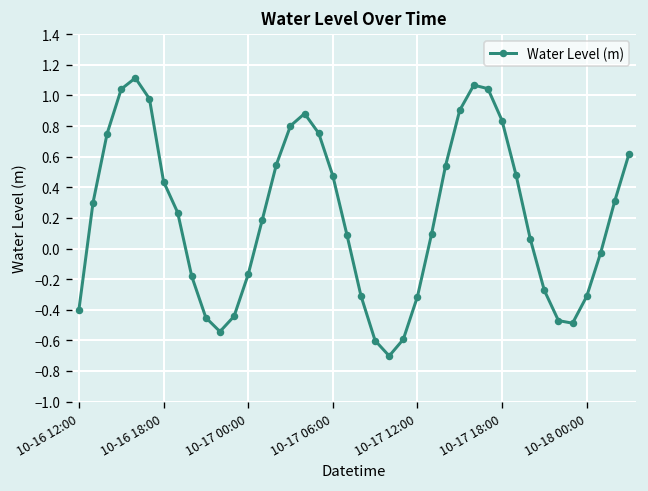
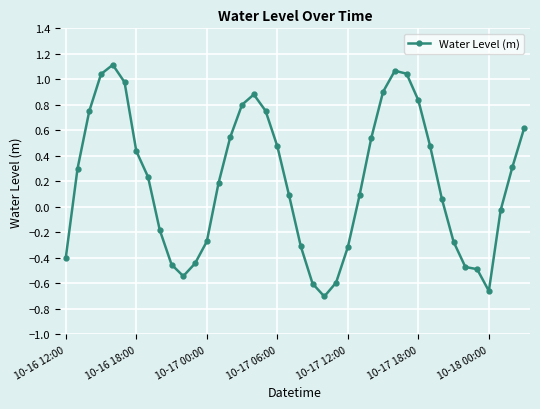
10-17 00:00: -0.17 -> -0.27
10-18 00:00: -0.31 -> -0.66
